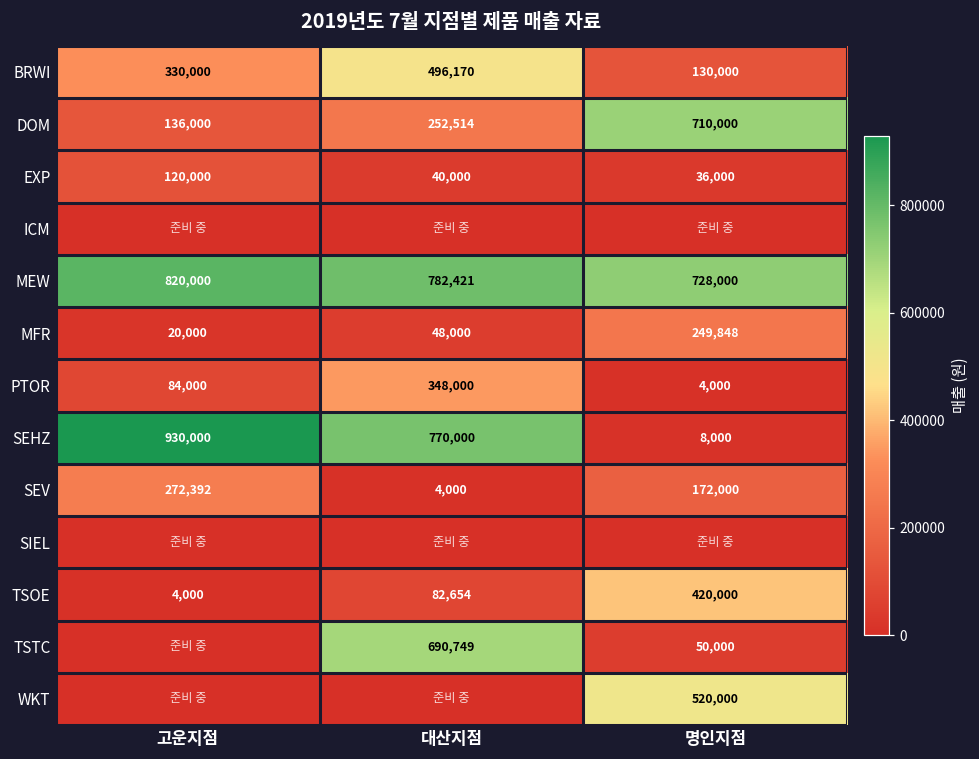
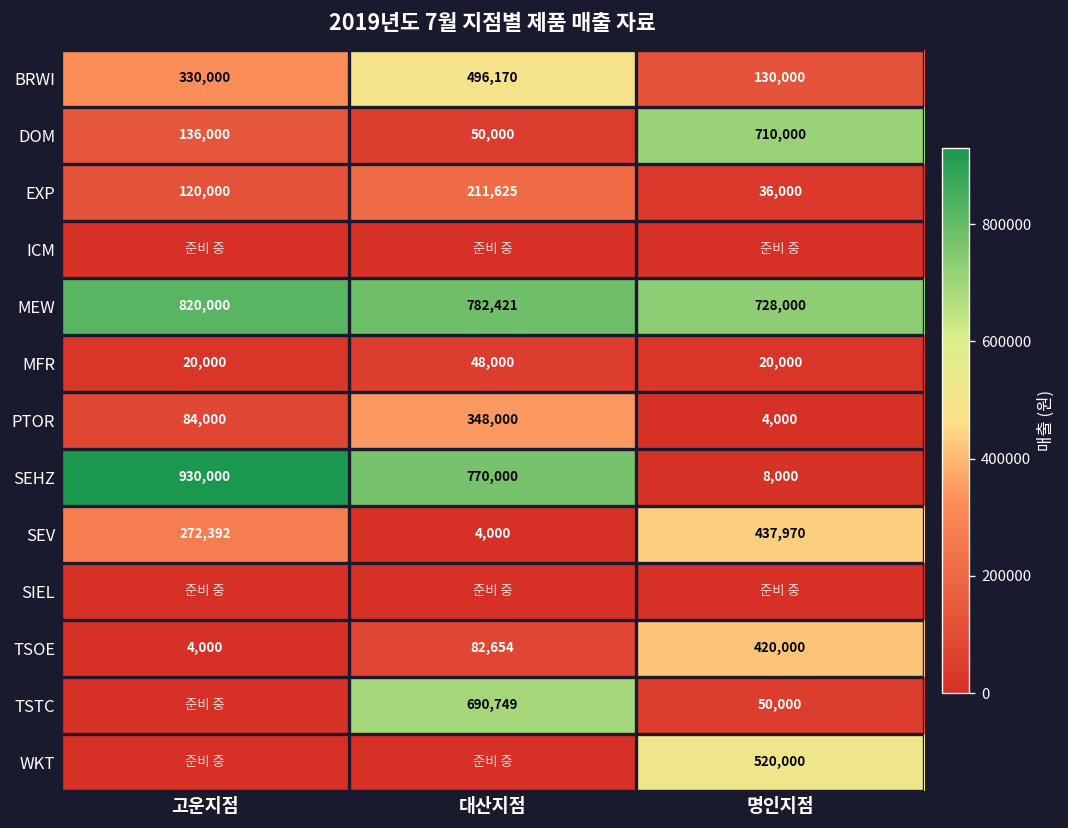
DOM, 대산지점: 252,514 -> 50,000
EXP, 대산지점: 40,000 -> 211,625
MFR, 명인지점: 249,848 -> 20,000
SEV, 명인지점: 172,000 -> 437,970
